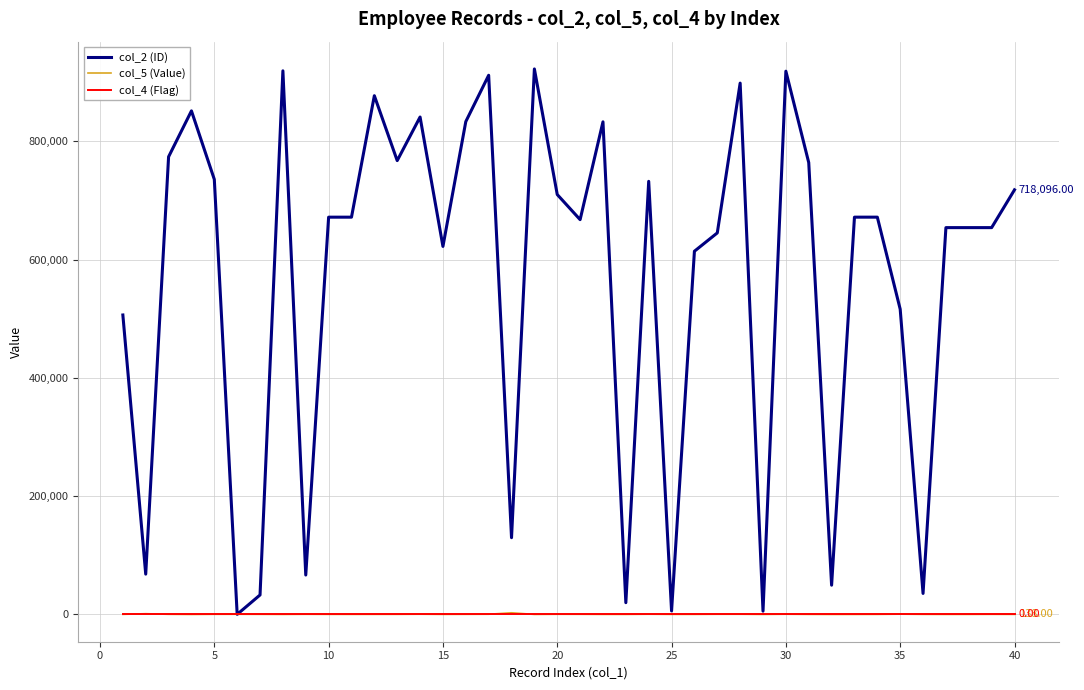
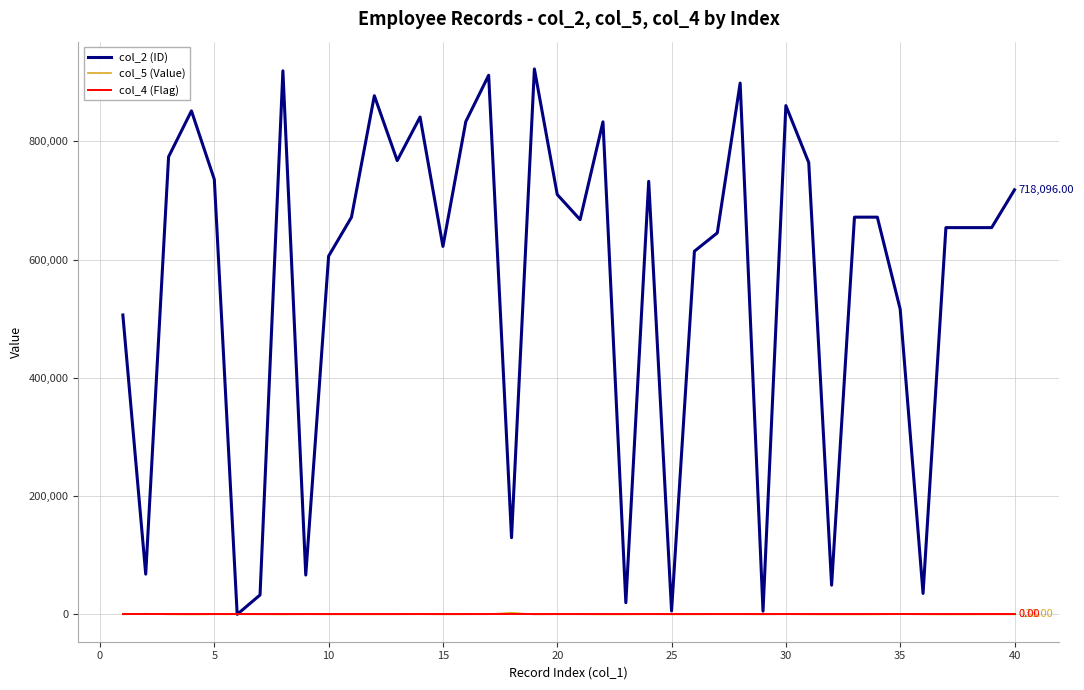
col_2 (ID), 10: 670,000 -> 610,000
col_2 (ID), 30: 920,000 -> 860,000
